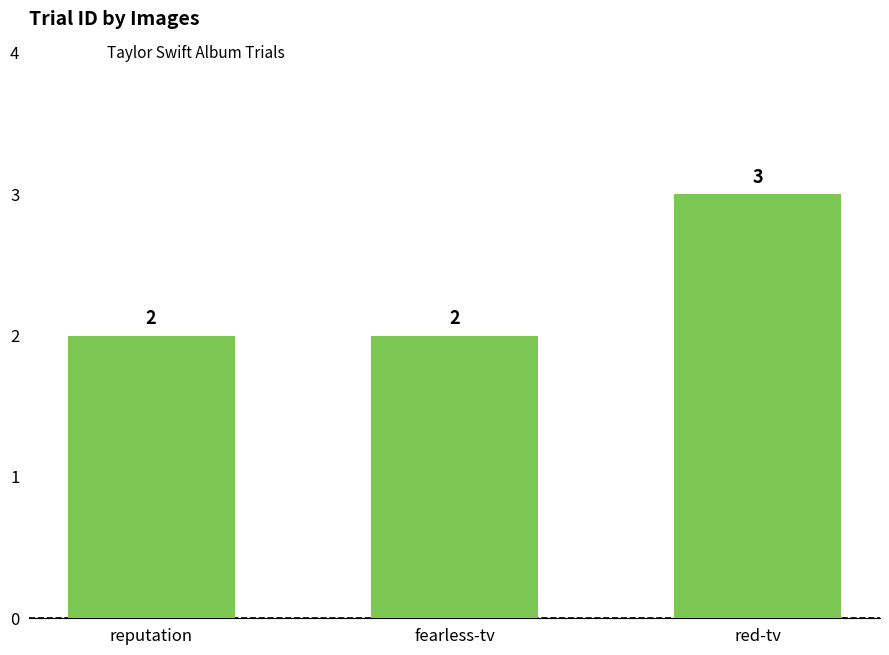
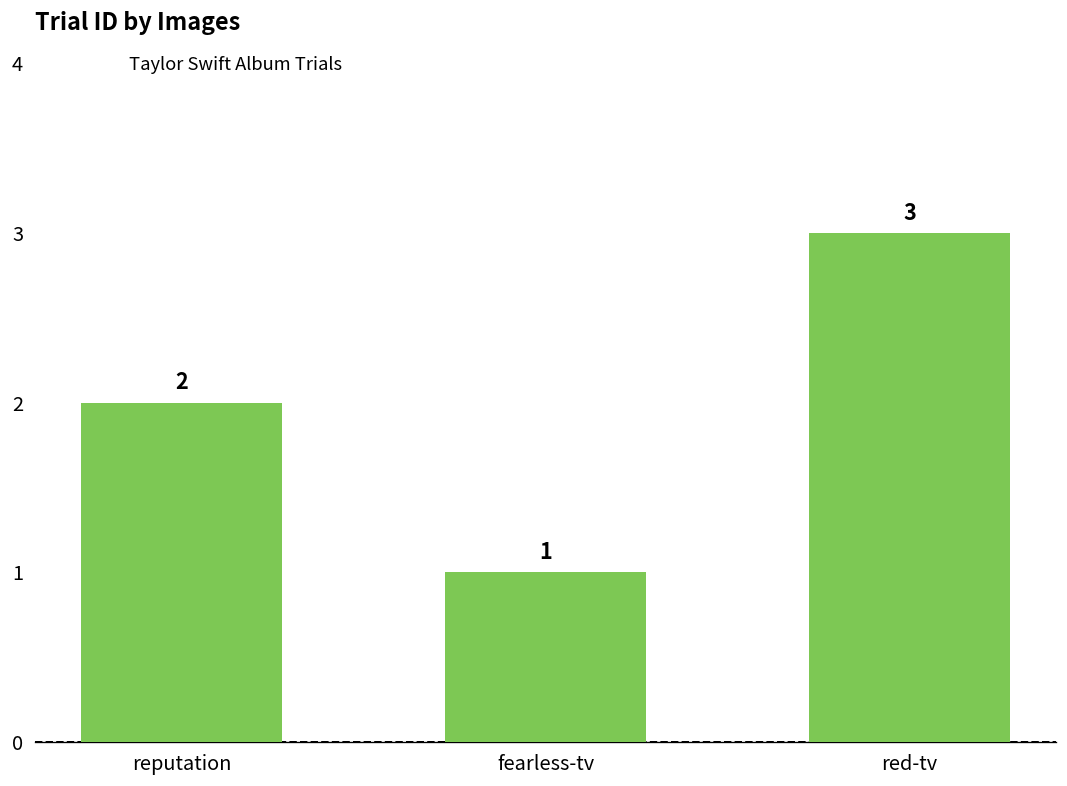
fearless-tv: 2 -> 1
